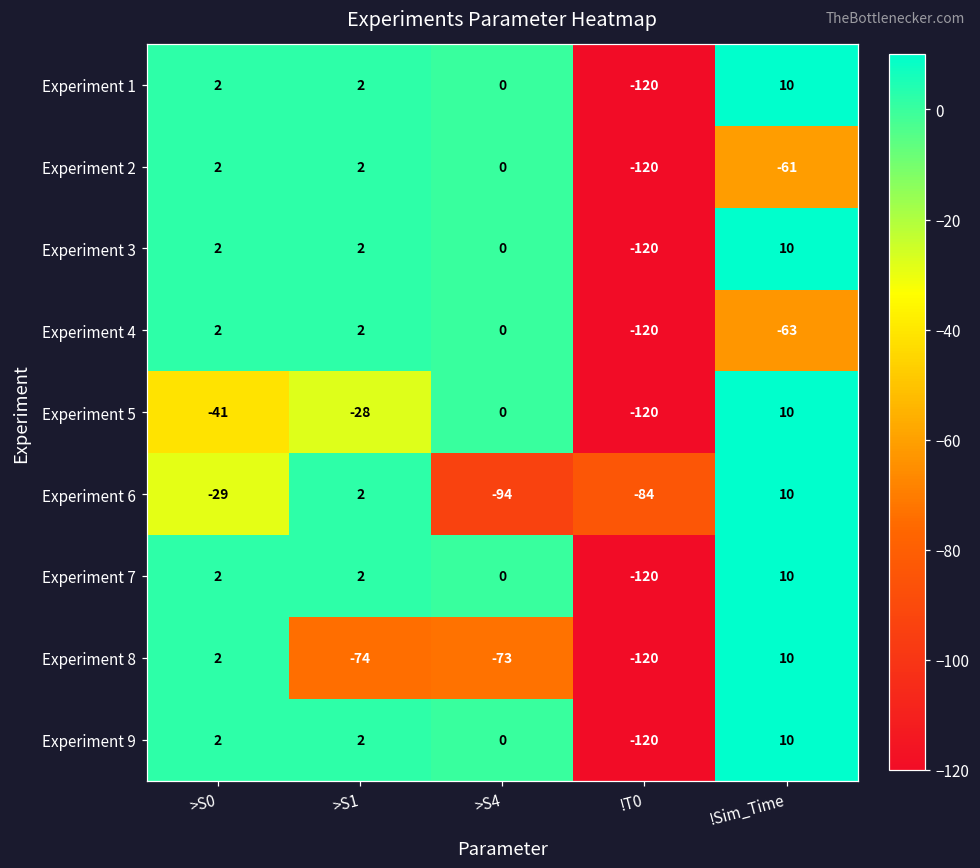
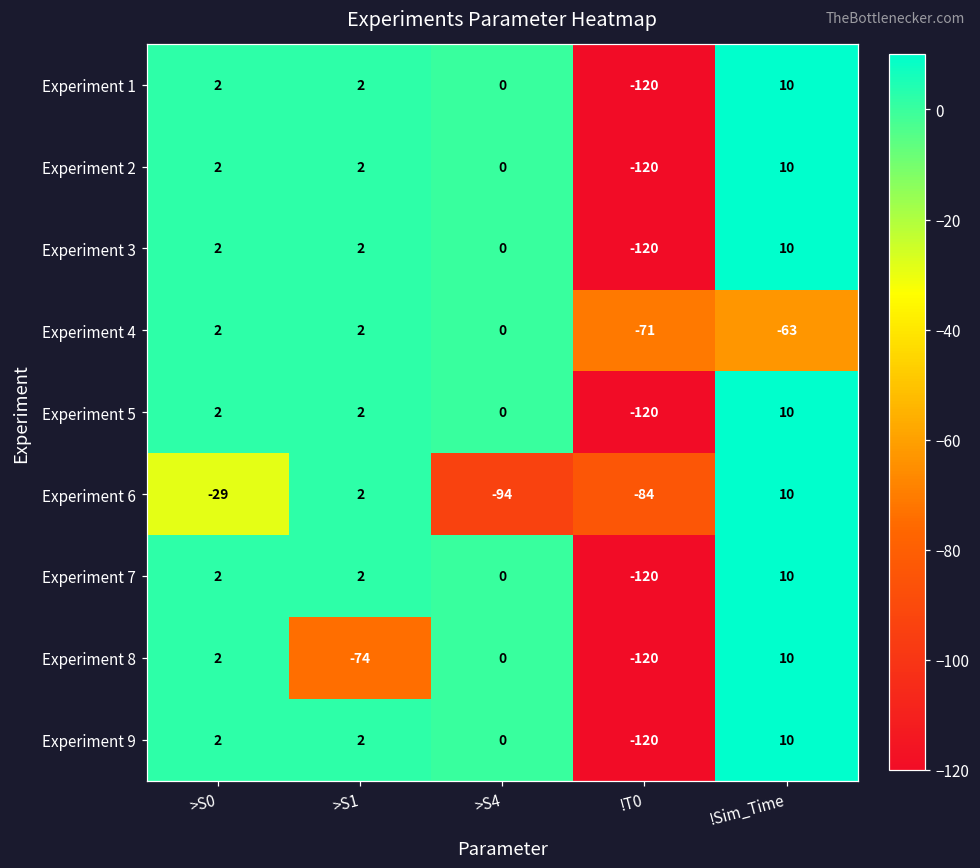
Experiment 2, !Sim_Time: -61 -> 10
Experiment 4, !T0: -120 -> -71
Experiment 5, >S0: -41 -> 2
Experiment 5, >S1: -28 -> 2
Experiment 8, >S4: -73 -> 0
